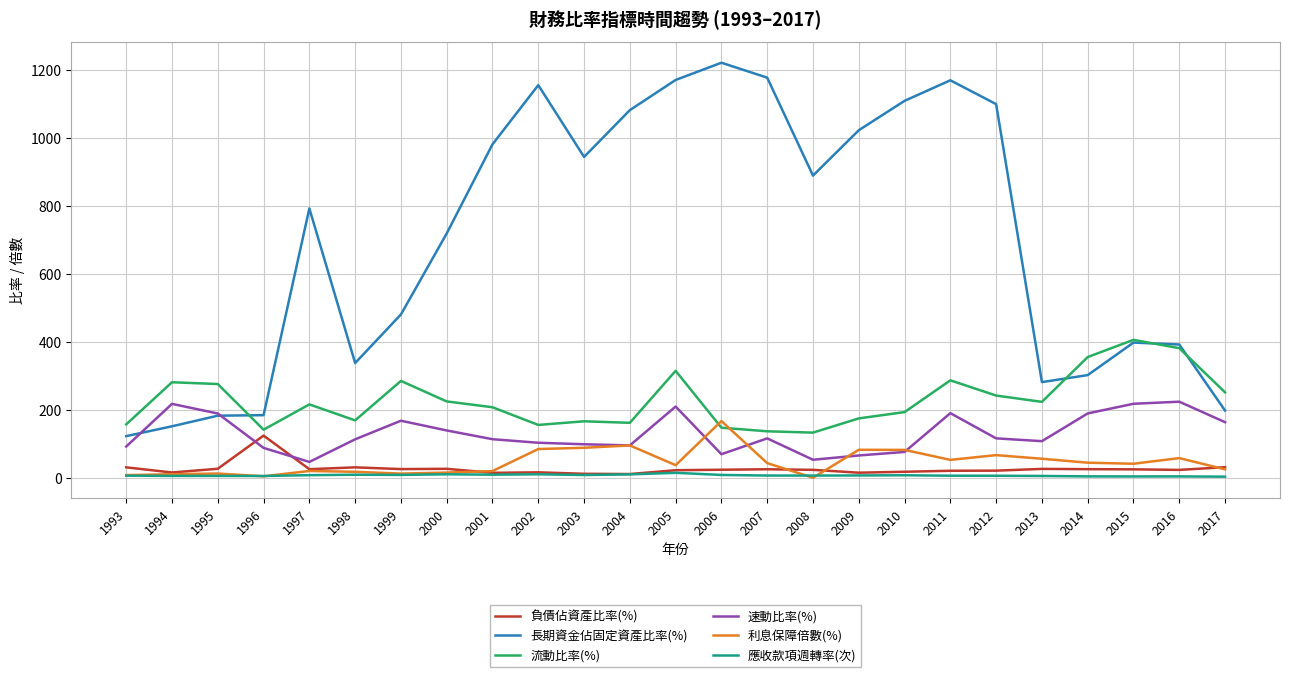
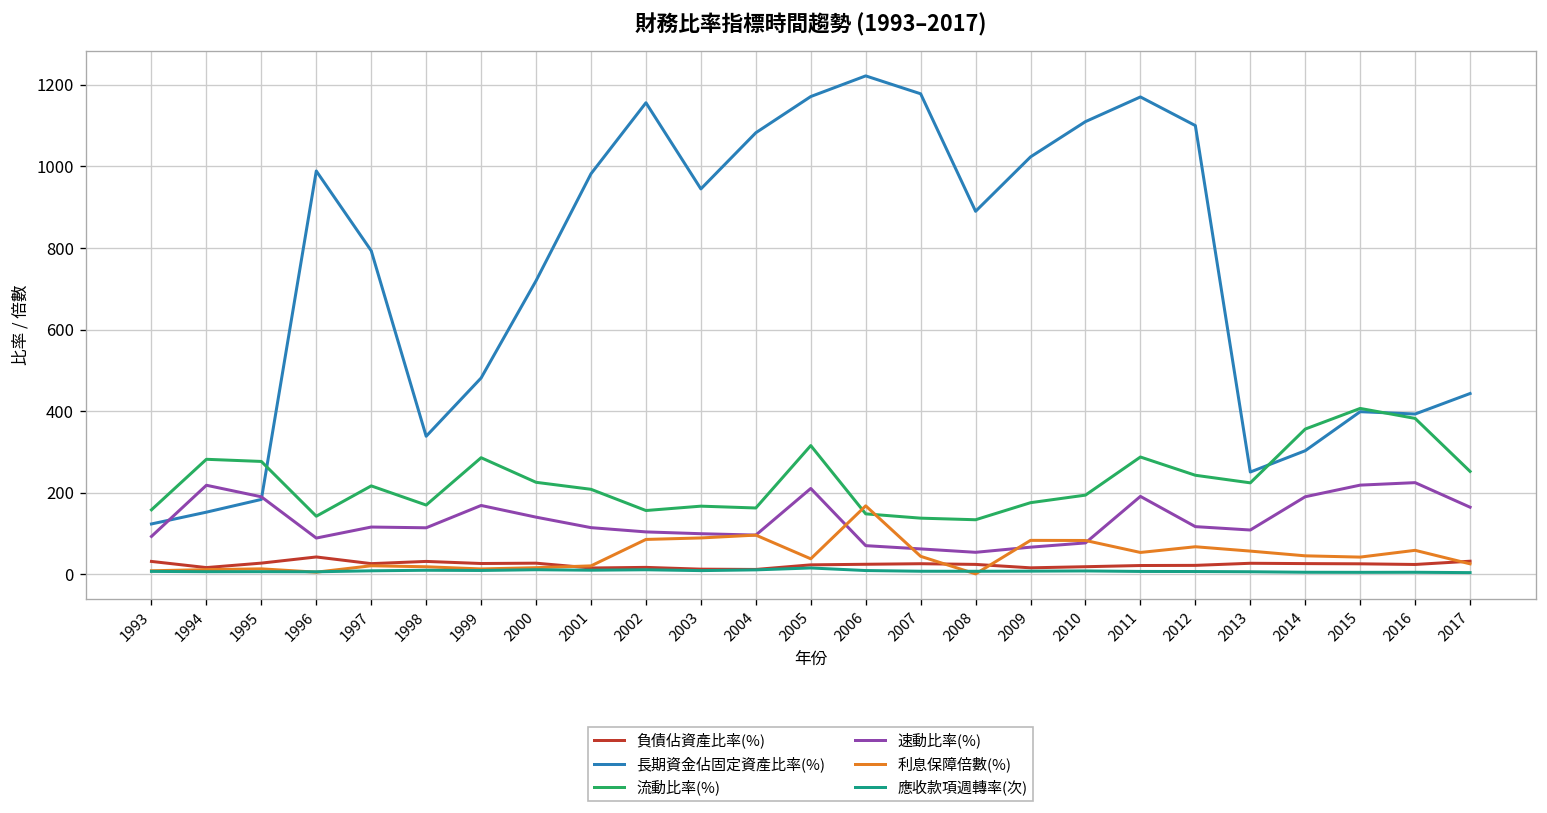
負債佔資產比率(%), 1996: 130 -> 40
長期資金佔固定資產比率(%), 1996: 190 -> 990
速動比率(%), 1997: 50 -> 120
速動比率(%), 2007: 120 -> 60
長期資金佔固定資產比率(%), 2013: 280 -> 250
長期資金佔固定資產比率(%), 2017: 200 -> 440
